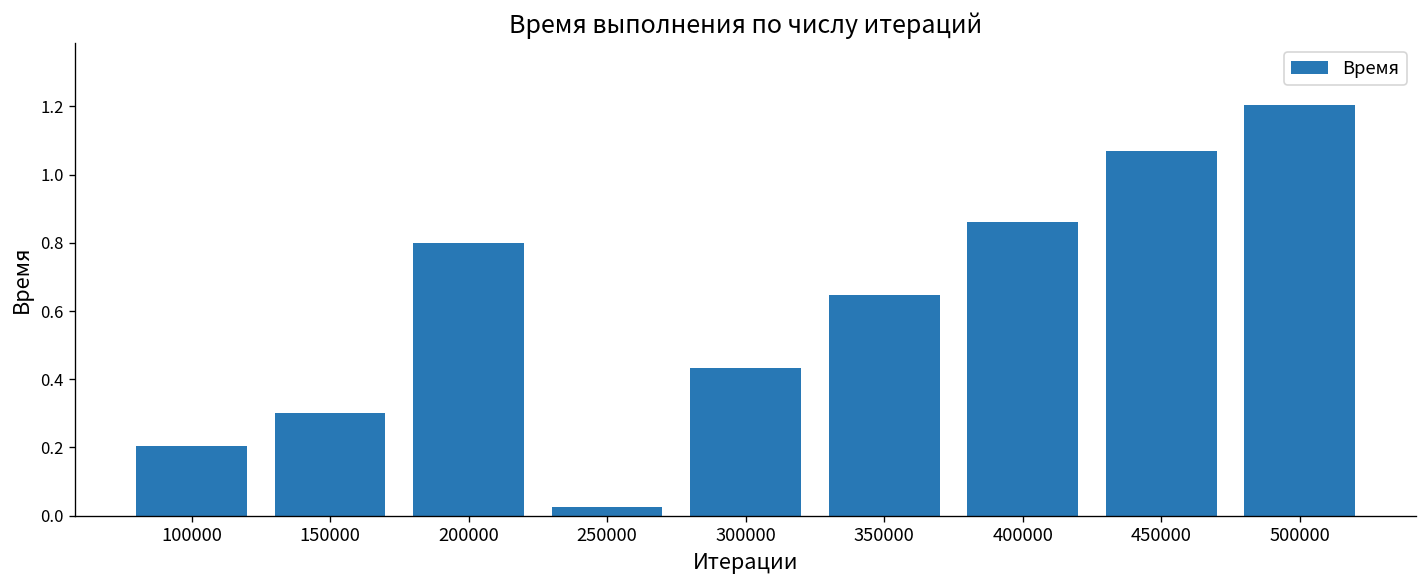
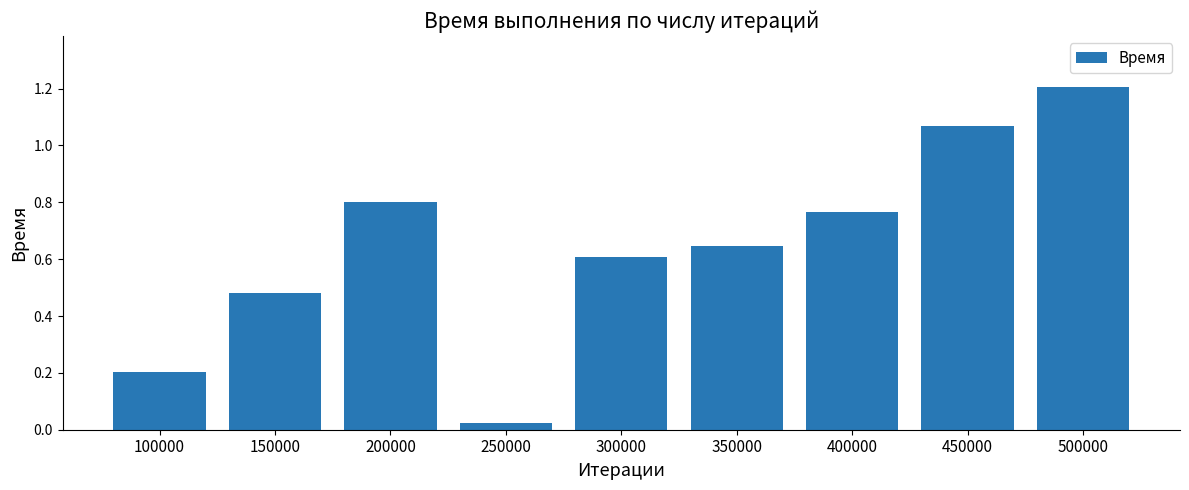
150000: 0.30 -> 0.48
300000: 0.43 -> 0.61
400000: 0.86 -> 0.77
